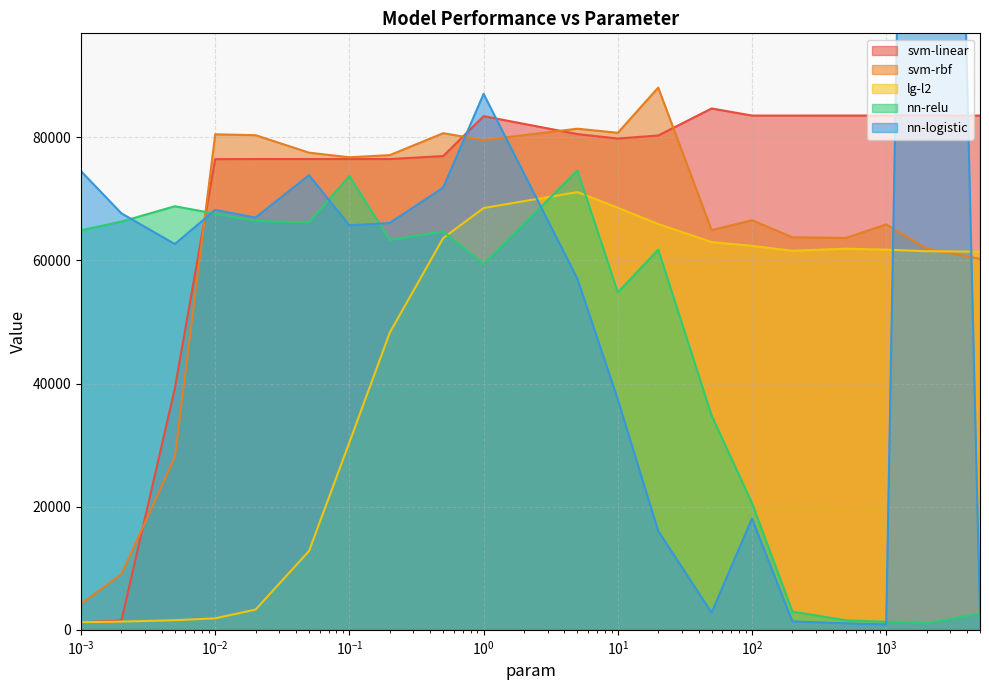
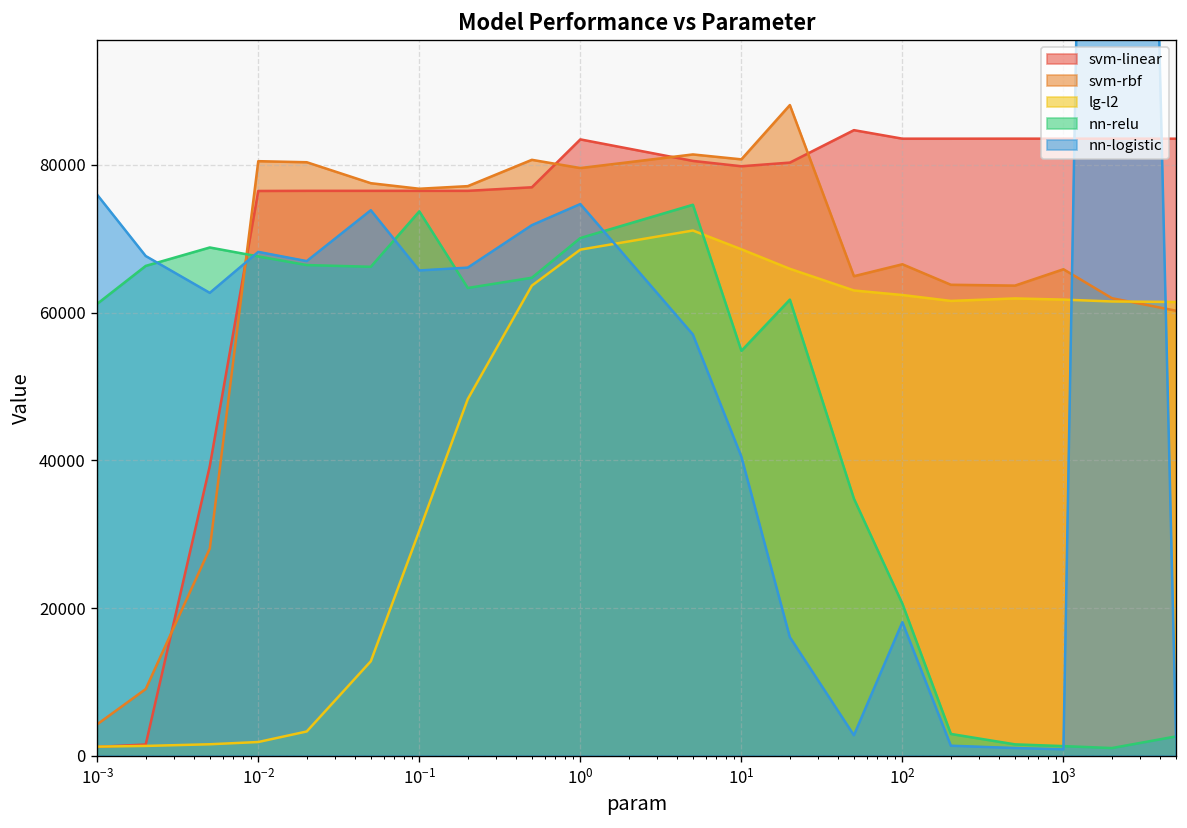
nn-relu, 10^-3: 65000 -> 61000
nn-logistic, 10^-3: 74000 -> 76000
nn-relu, 10^0: 59000 -> 70000
nn-logistic, 10^0: 87000 -> 75000
nn-logistic, 10^1: 37000 -> 40000
